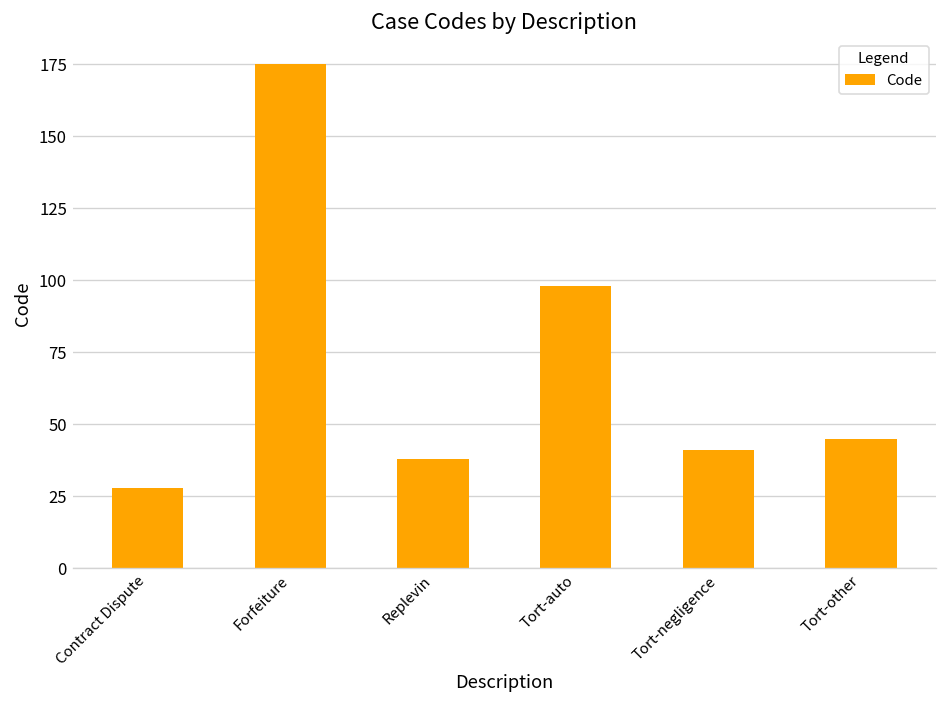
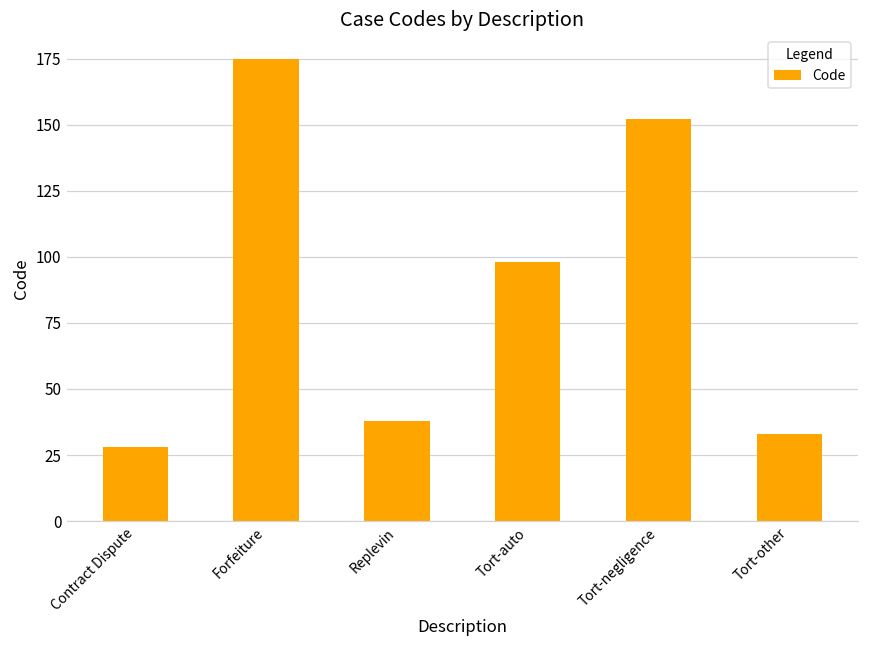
Tort-negligence: 41 -> 152
Tort-other: 45 -> 33
